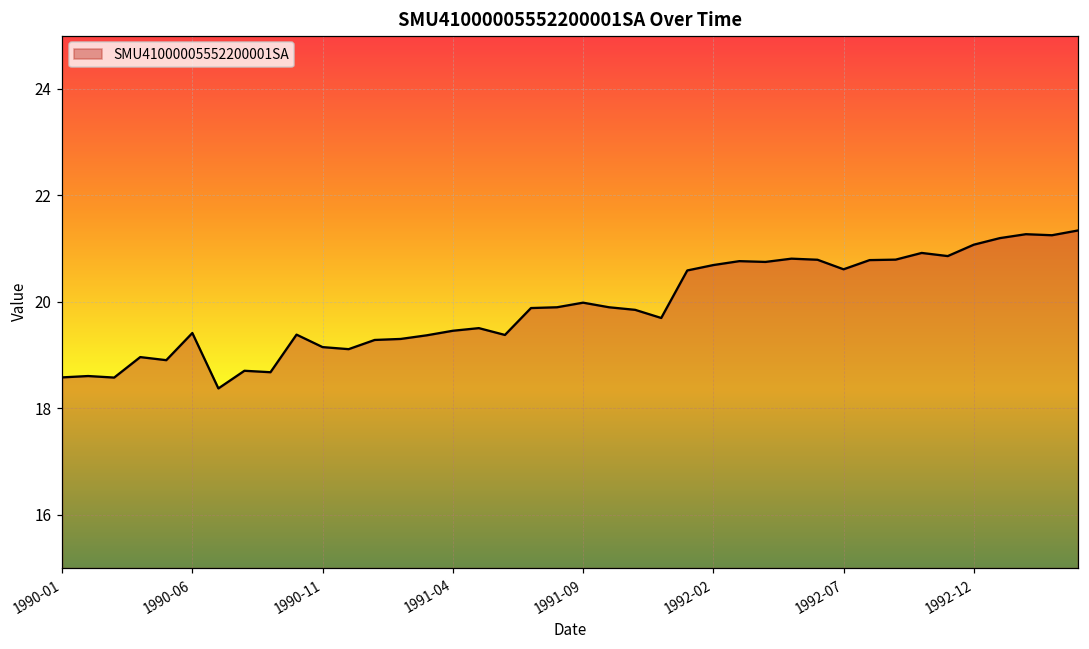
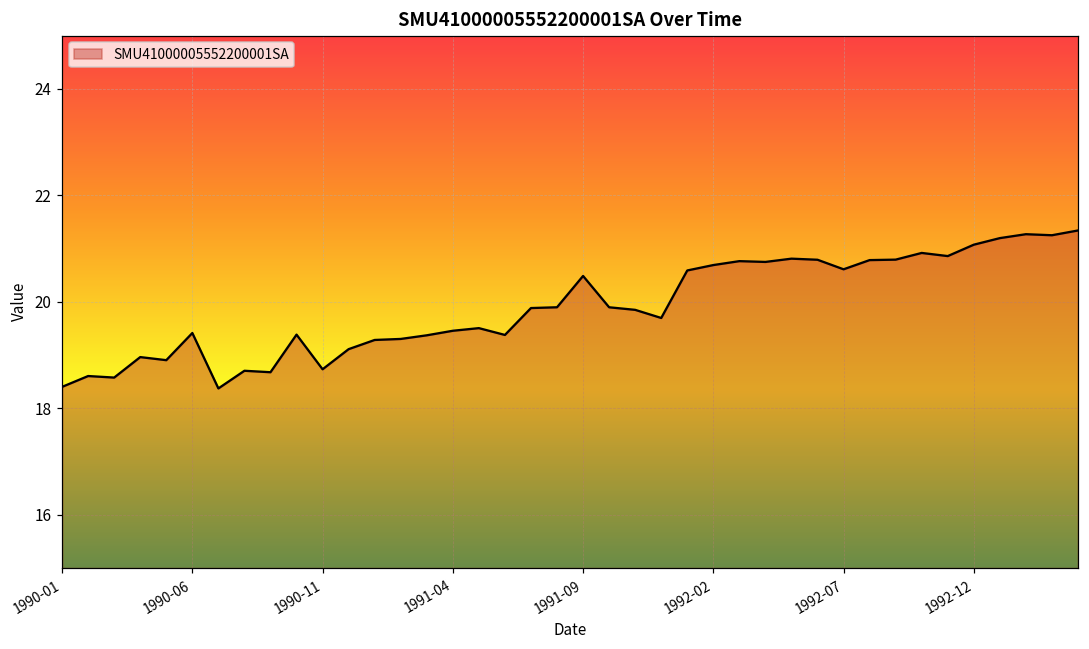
1990-01: 18.6 -> 18.4
1990-11: 19.1 -> 18.7
1991-09: 20.0 -> 20.5
